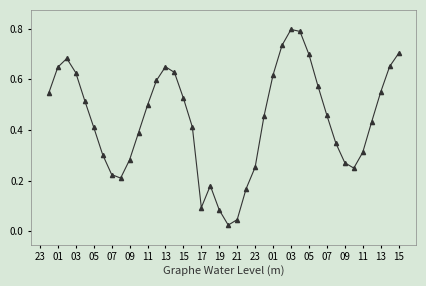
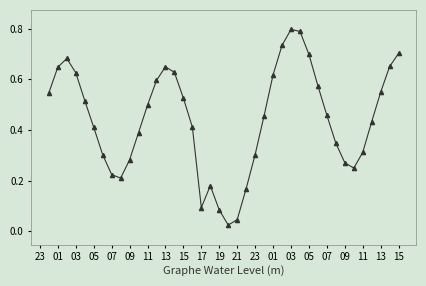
23: 0.25 -> 0.30
